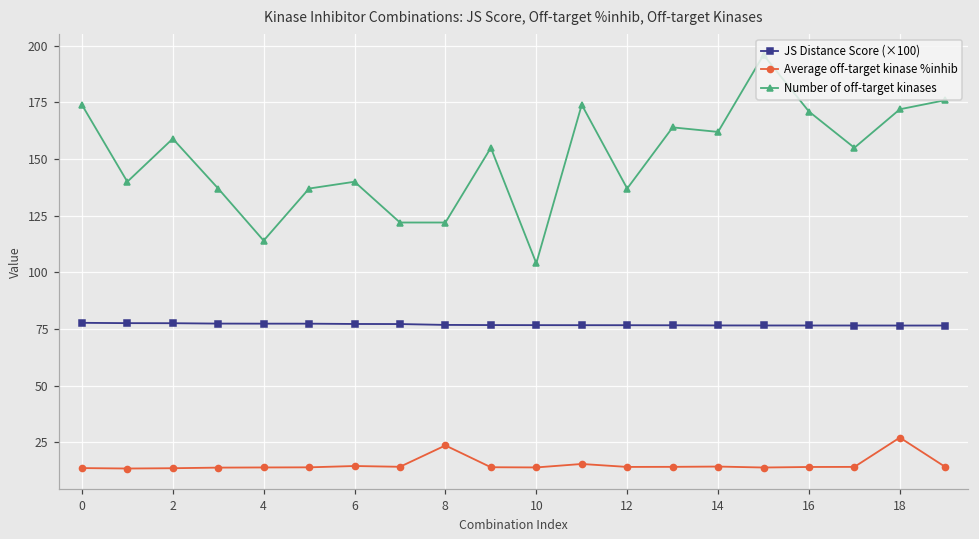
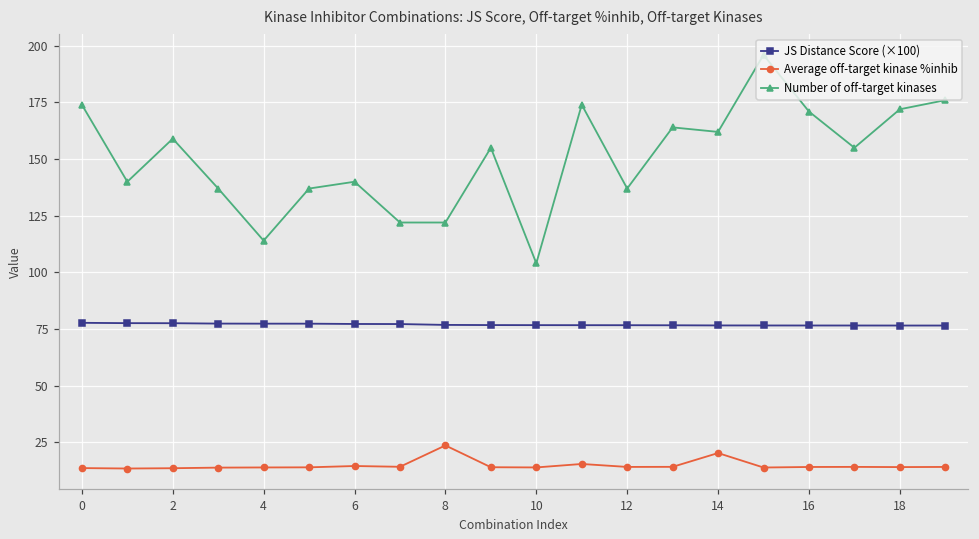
Average off-target kinase %inhib, 14: 14 -> 20
Average off-target kinase %inhib, 18: 27 -> 14
